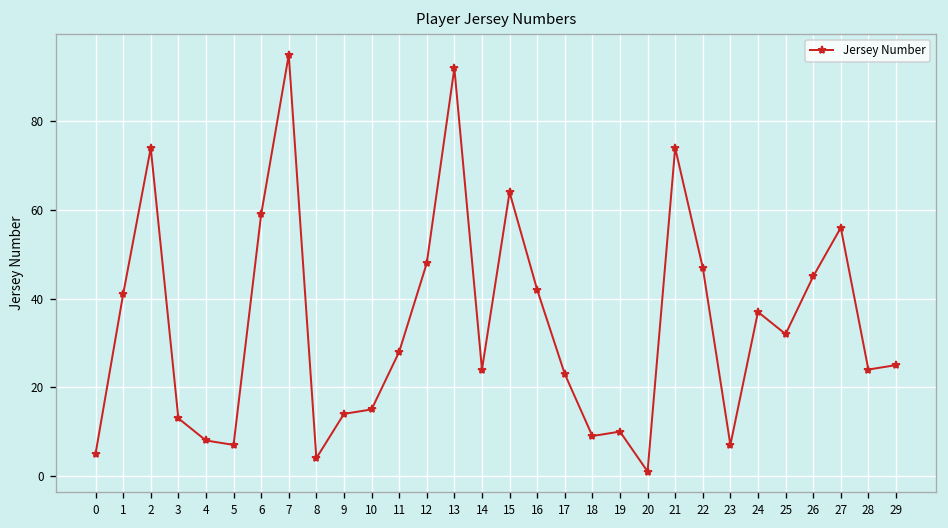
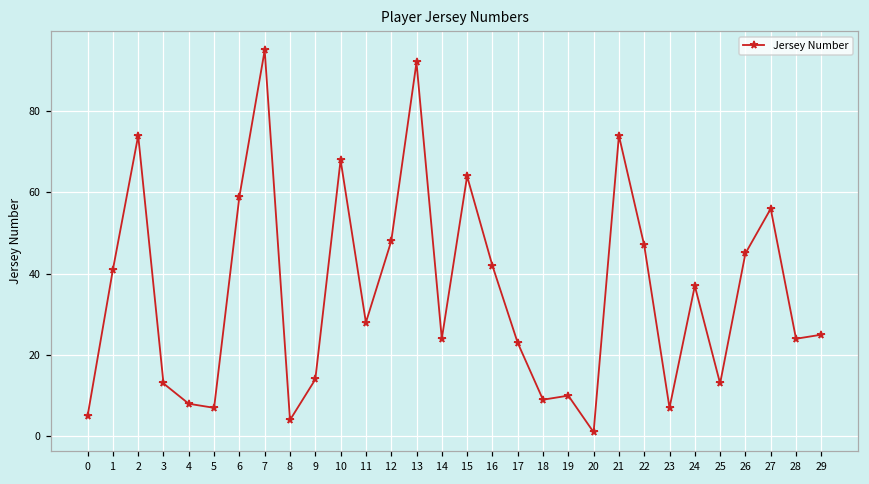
10: 15 -> 68
25: 32 -> 13
